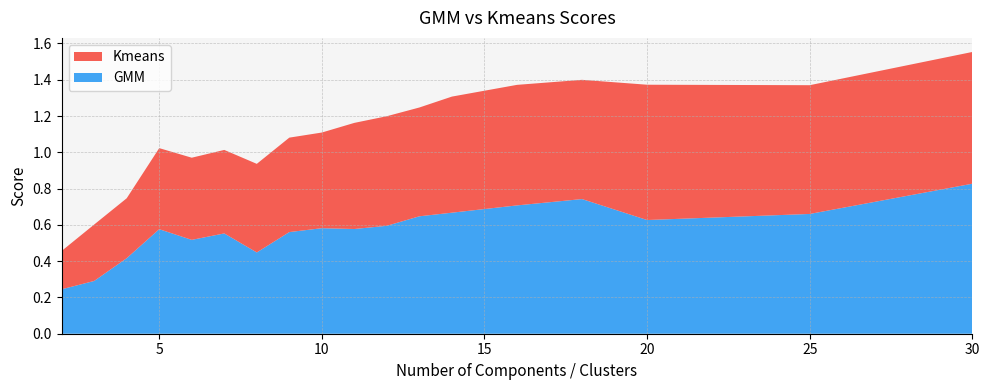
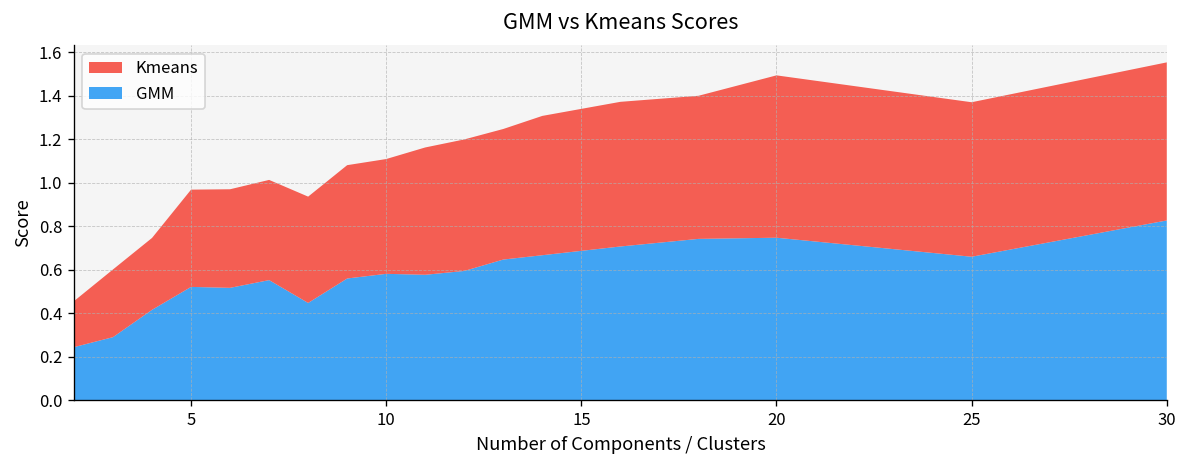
GMM, 5: 0.58 -> 0.52
GMM, 20: 0.63 -> 0.75
